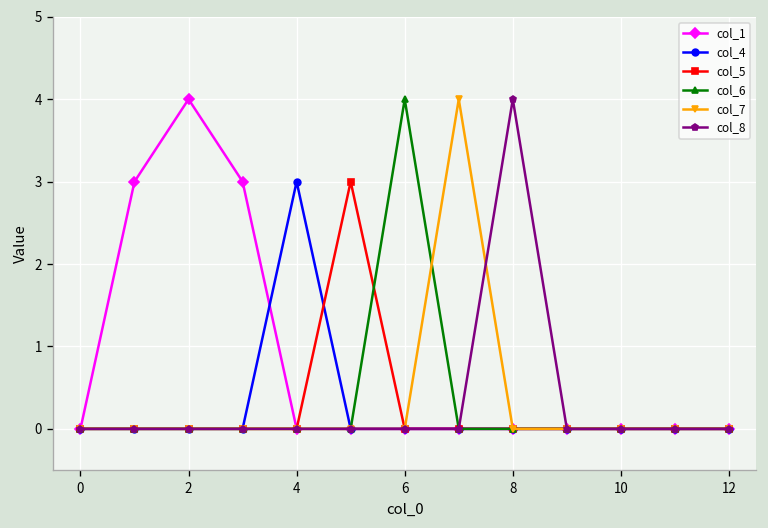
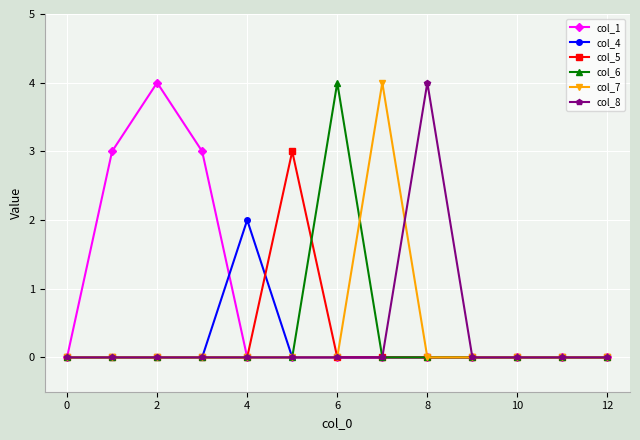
col_4, 4: 3 -> 2
